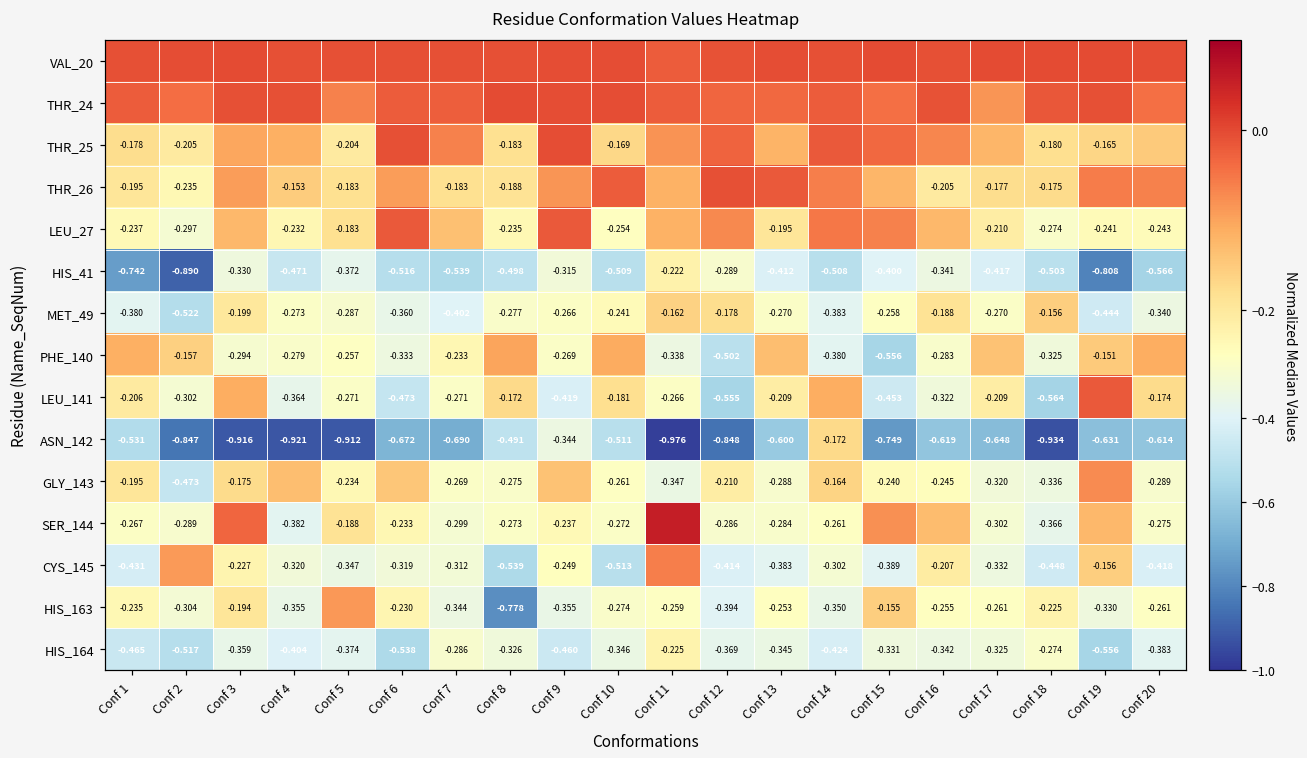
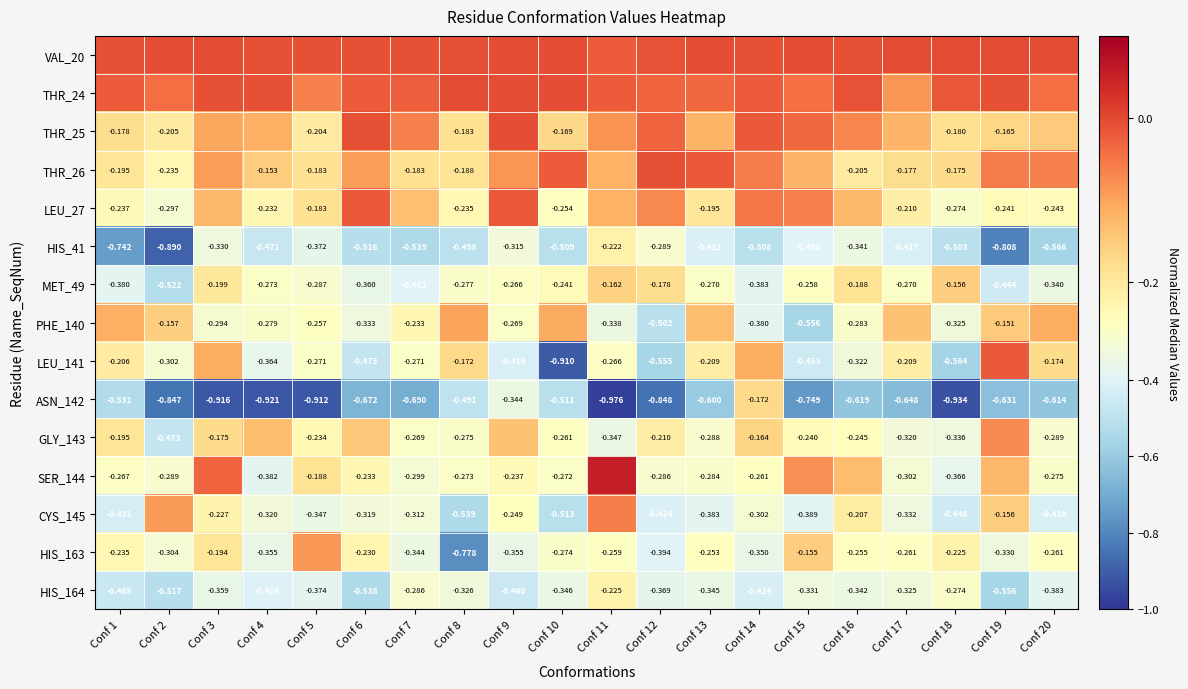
LEU_141, Conf 10: -0.181 -> -0.910
